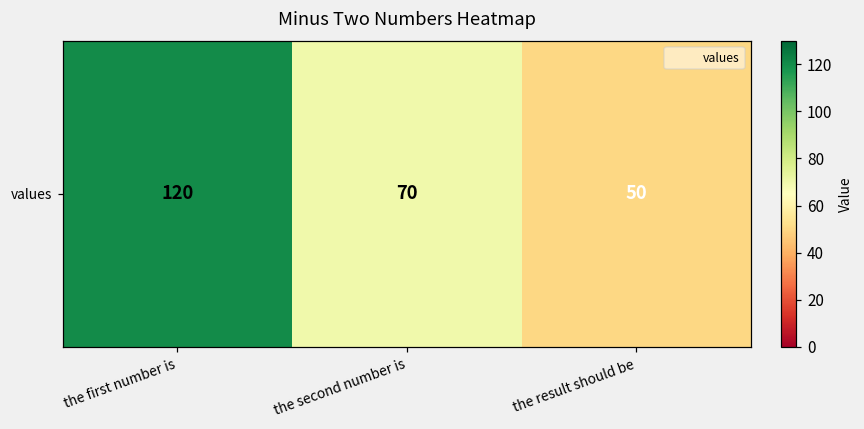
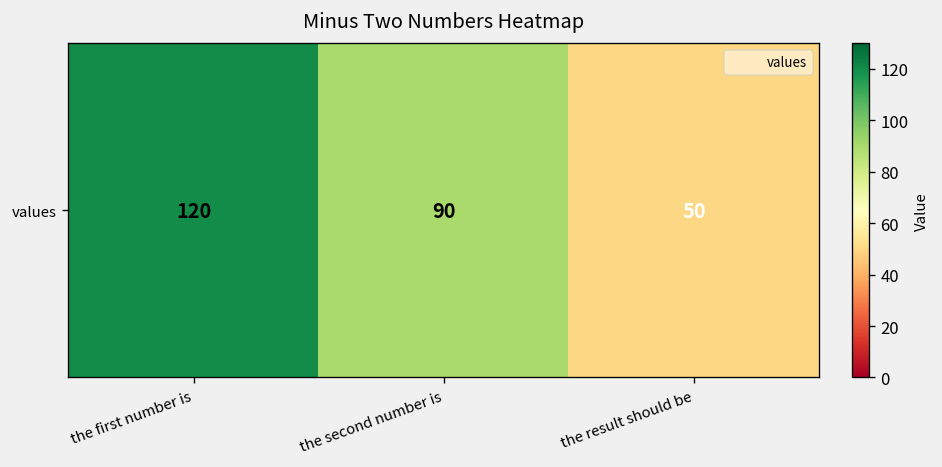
values, the second number is: 70 -> 90
